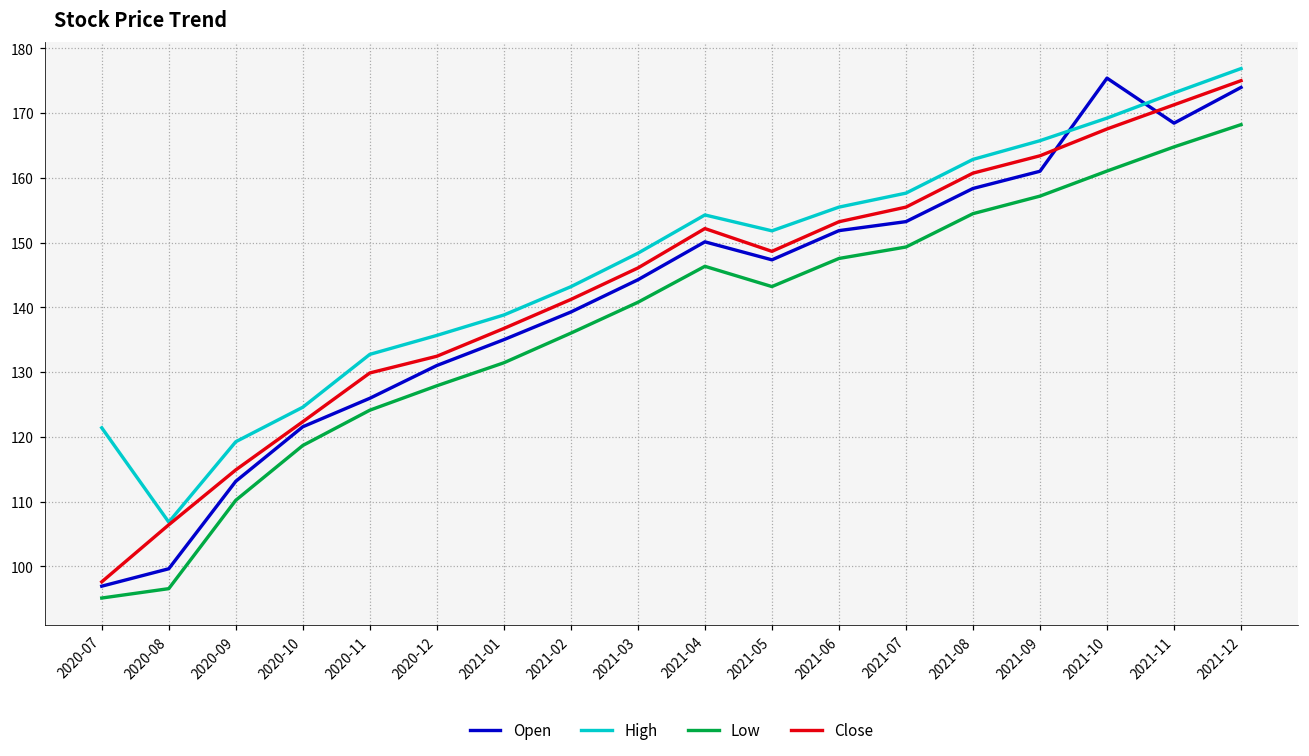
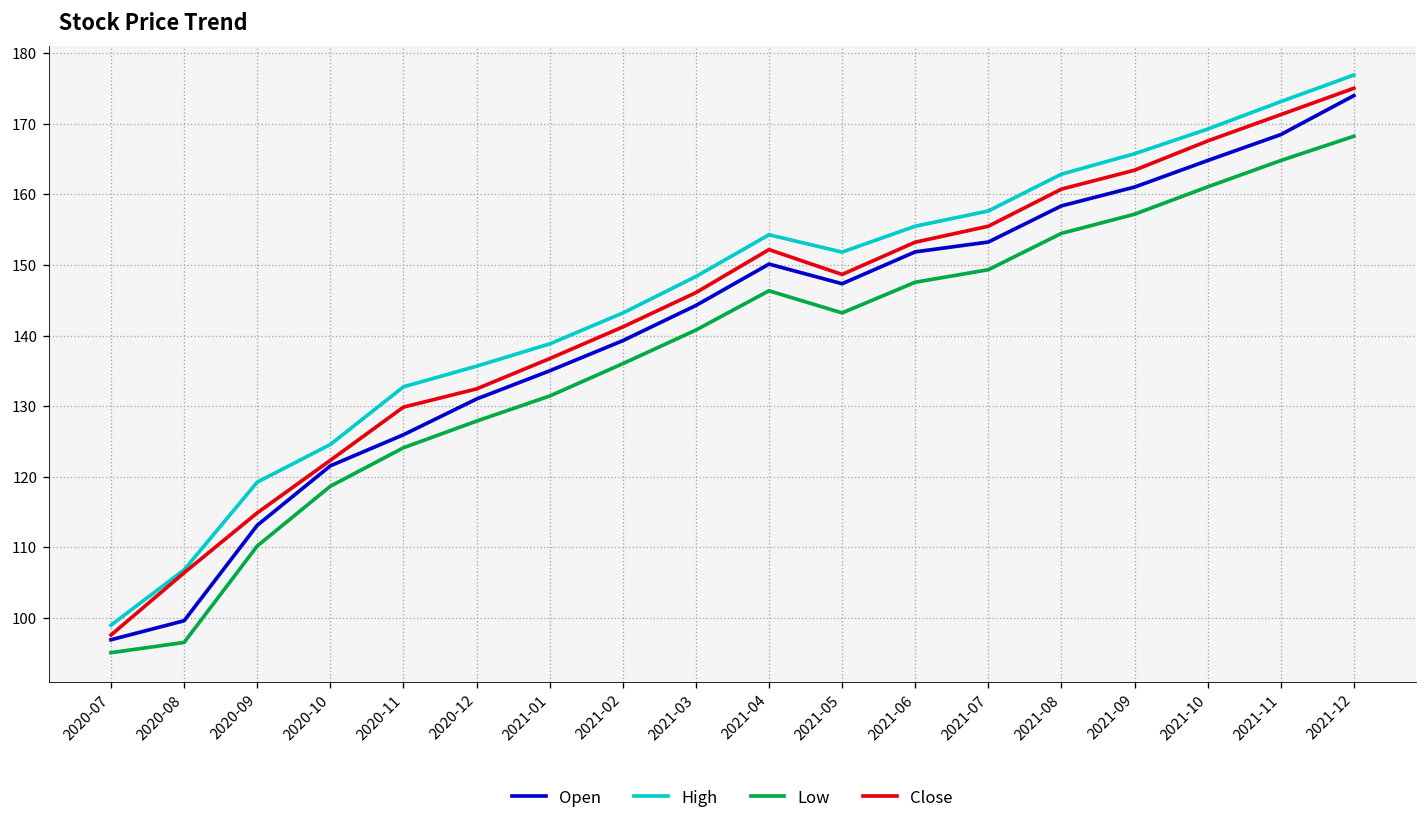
High, 2020-07: 121 -> 99
Open, 2021-10: 175 -> 165
